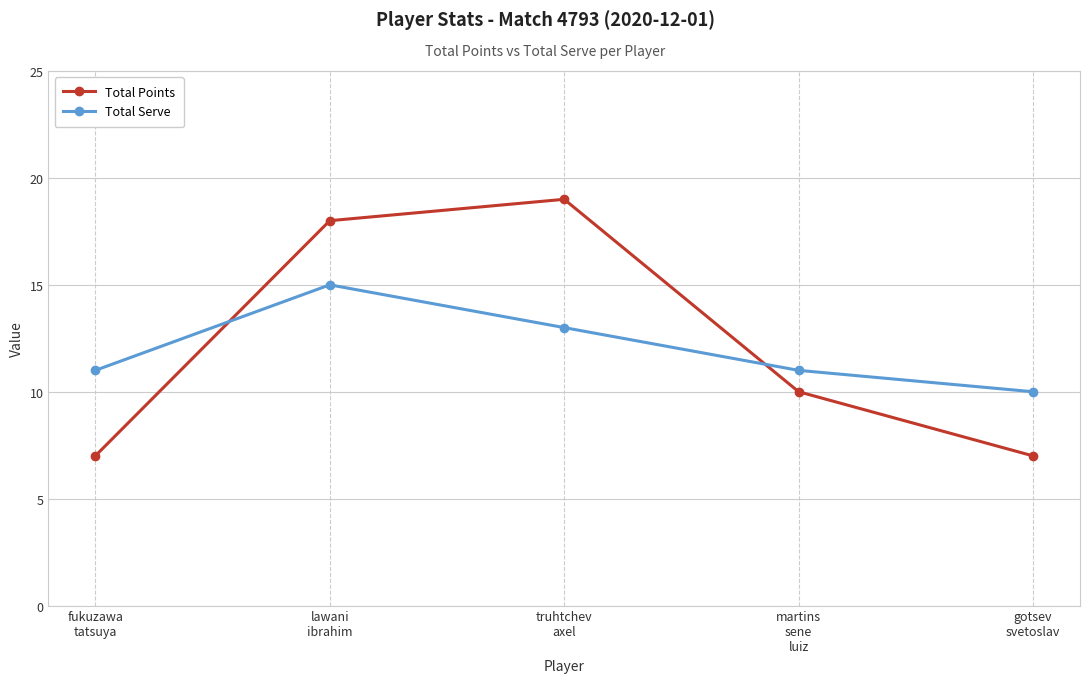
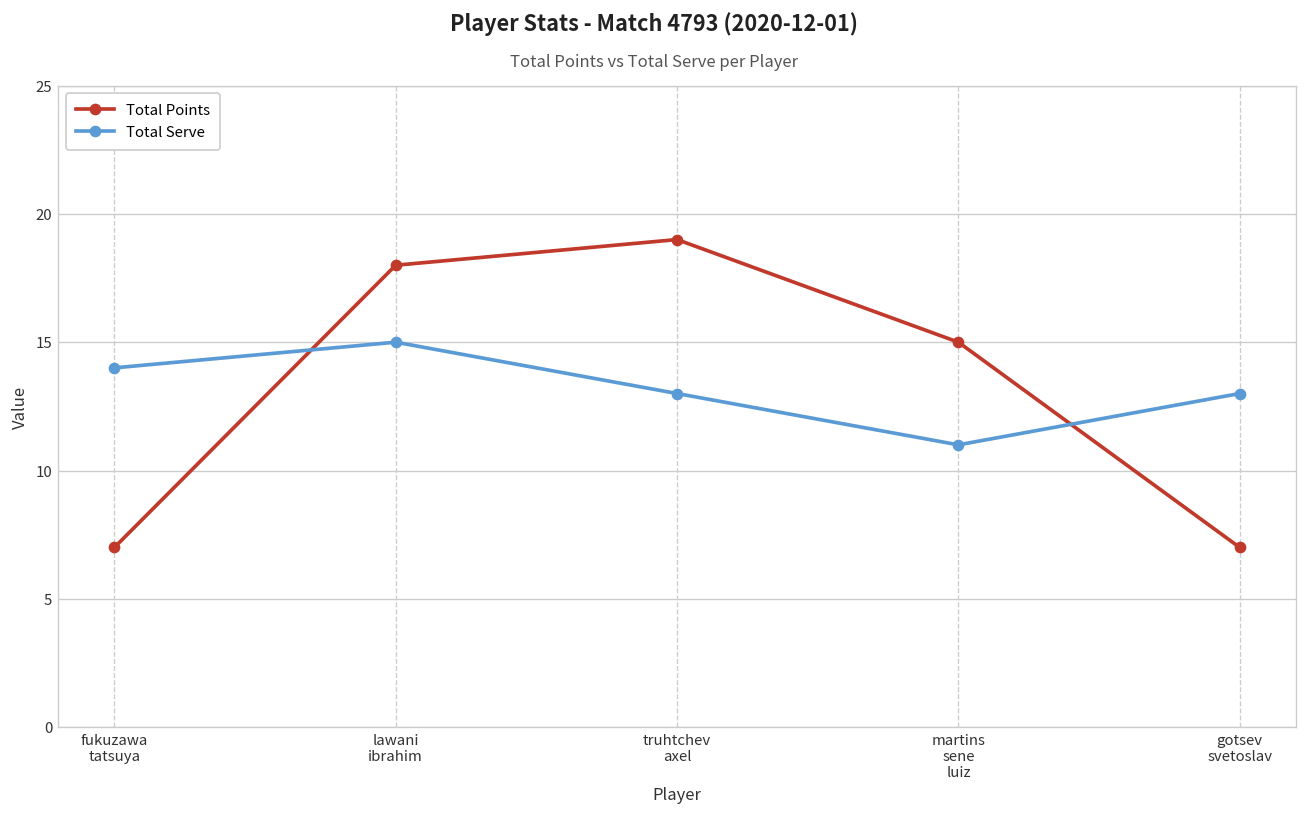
Total Serve, fukuzawa tatsuya: 11 -> 14
Total Points, martins sene luiz: 10 -> 15
Total Serve, gotsev svetoslav: 10 -> 13
